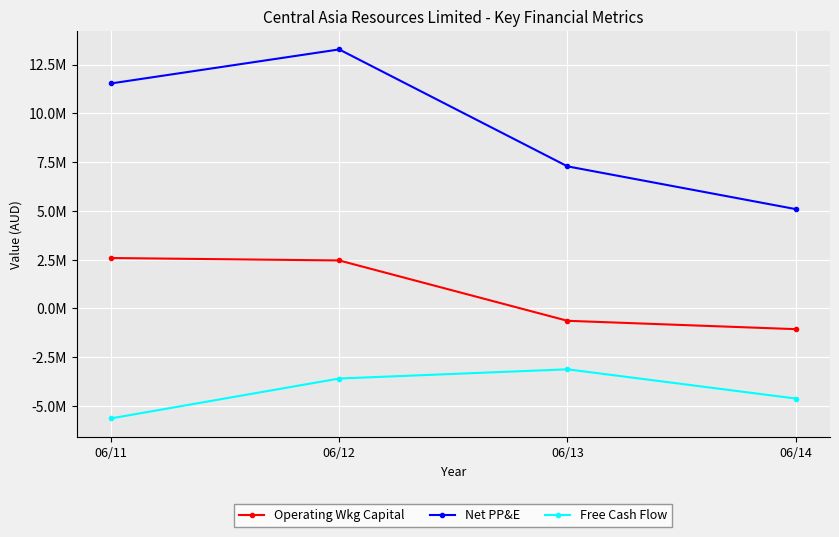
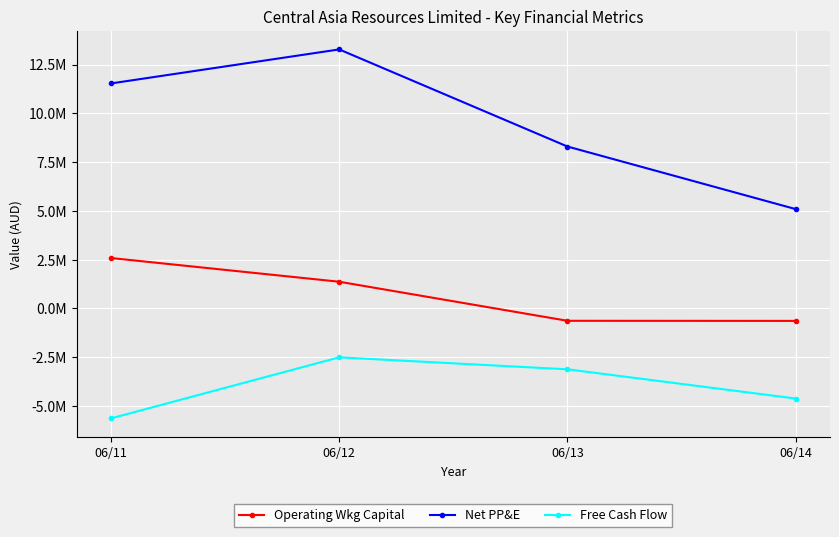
Operating Wkg Capital, 06/12: 2500000 -> 1400000
Free Cash Flow, 06/12: -3600000 -> -2500000
Net PP&E, 06/13: 7300000 -> 8300000
Operating Wkg Capital, 06/14: -1100000 -> -600000
